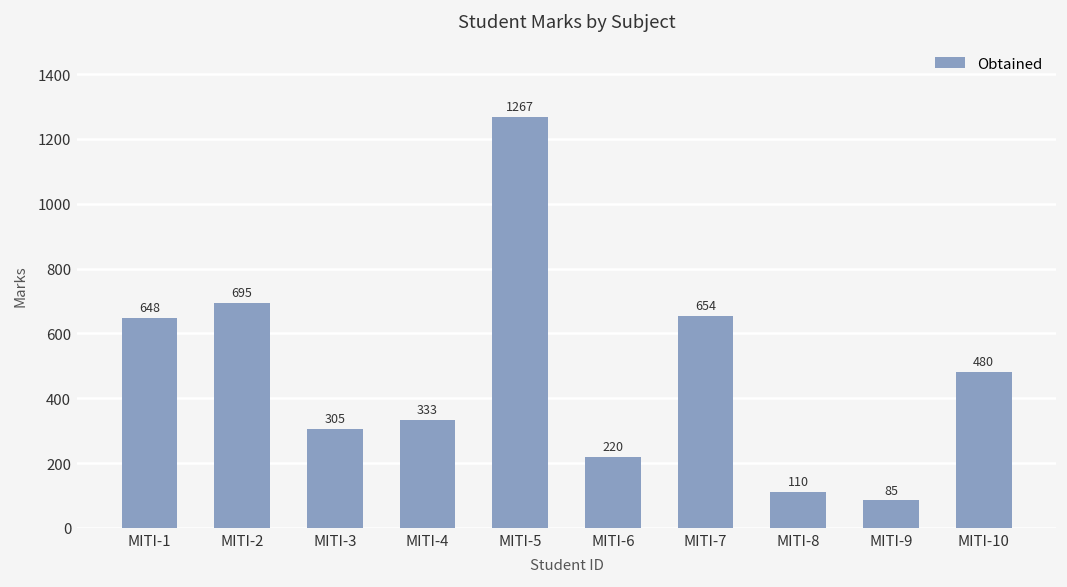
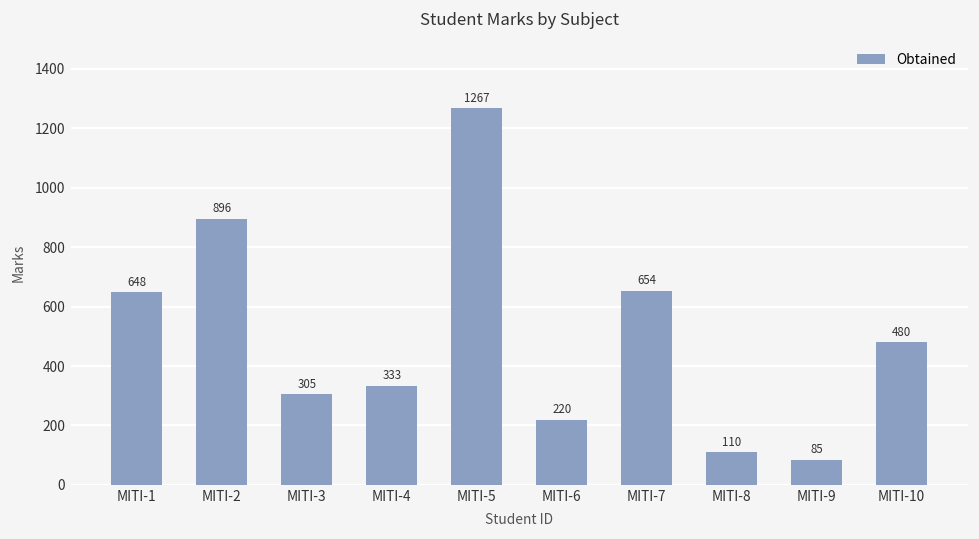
MITI-2: 695 -> 896
